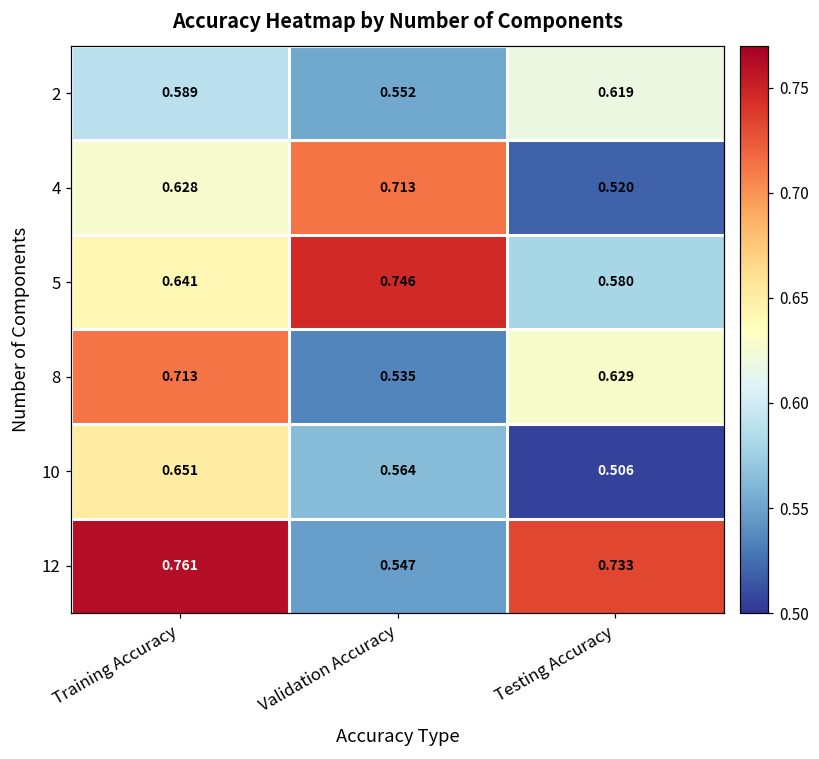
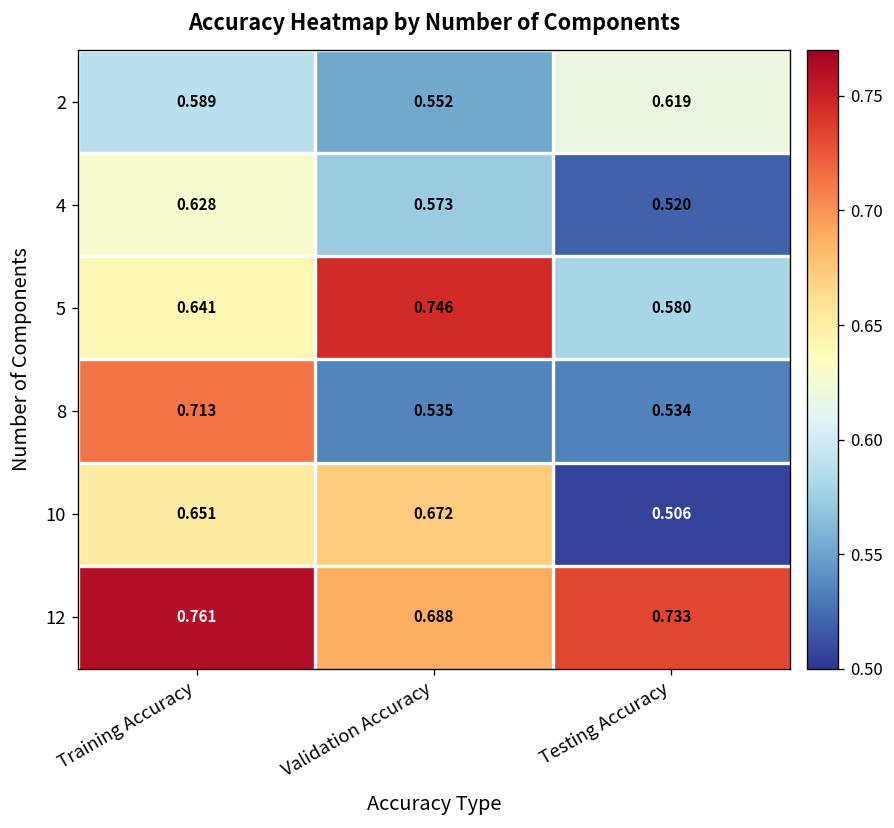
4, Validation Accuracy: 0.713 -> 0.573
8, Testing Accuracy: 0.629 -> 0.534
10, Validation Accuracy: 0.564 -> 0.672
12, Validation Accuracy: 0.547 -> 0.688
